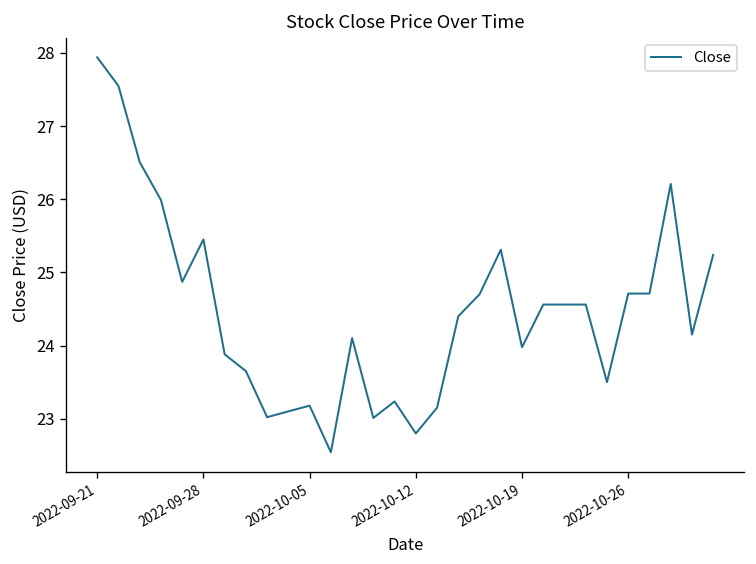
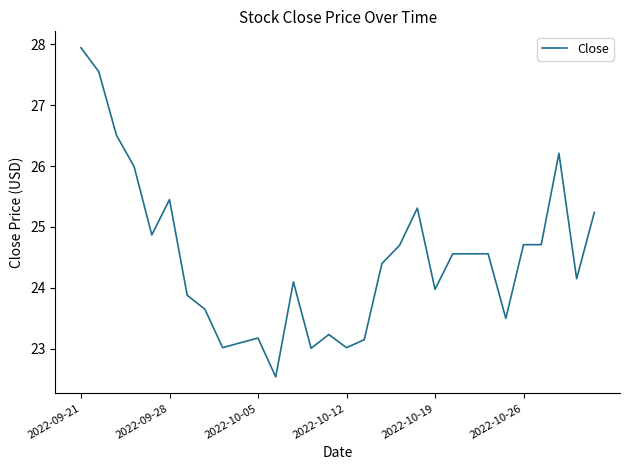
2022-10-12: 22.8 -> 23.0
